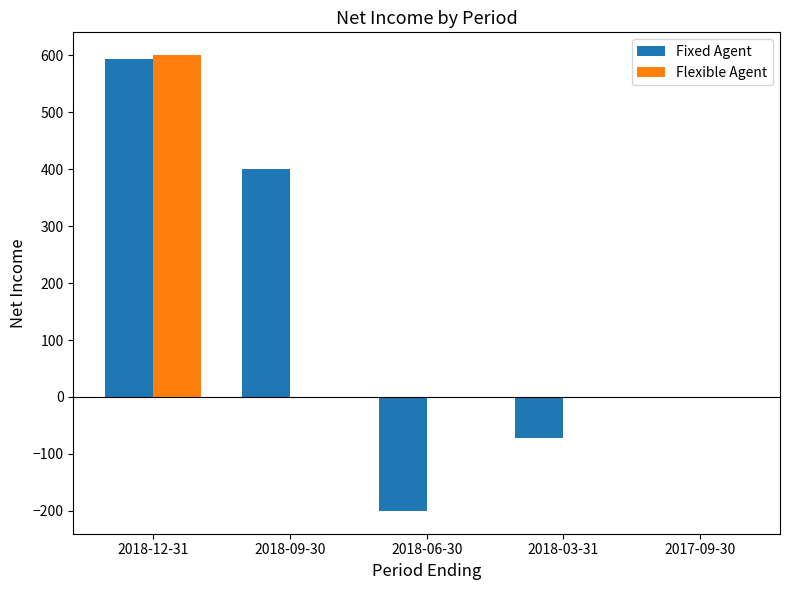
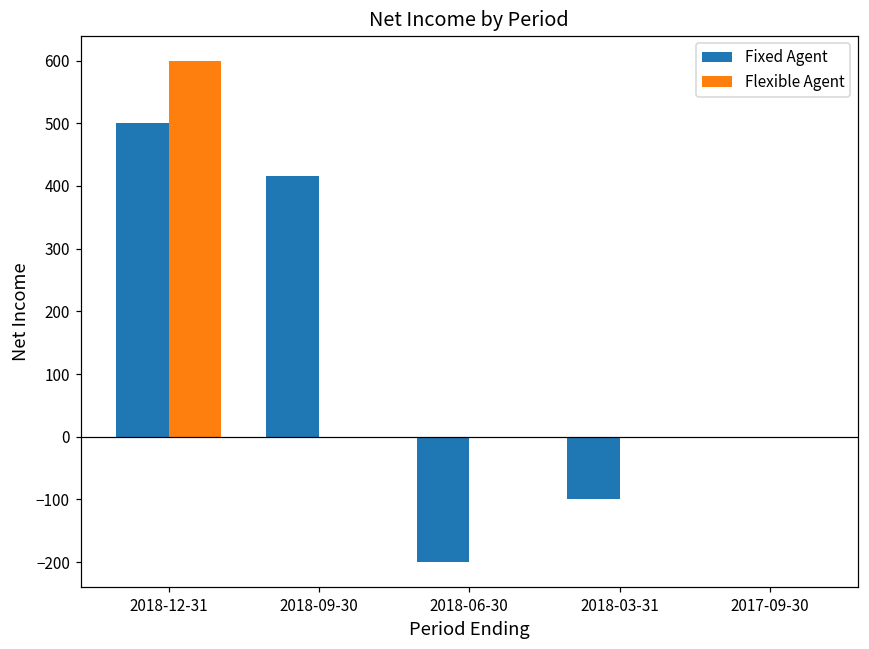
Fixed Agent, 2018-12-31: 590 -> 500
Fixed Agent, 2018-09-30: 400 -> 420
Fixed Agent, 2018-03-31: -70 -> -100
